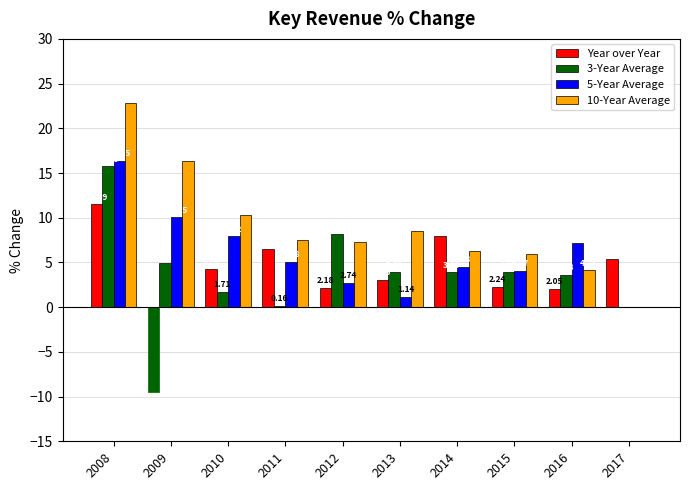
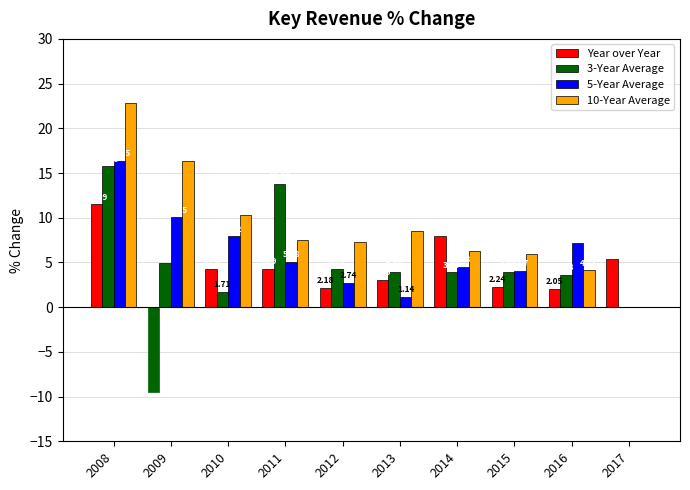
Year over Year, 2011: 6 -> 4
3-Year Average, 2011: 0 -> 14
3-Year Average, 2012: 8 -> 4
